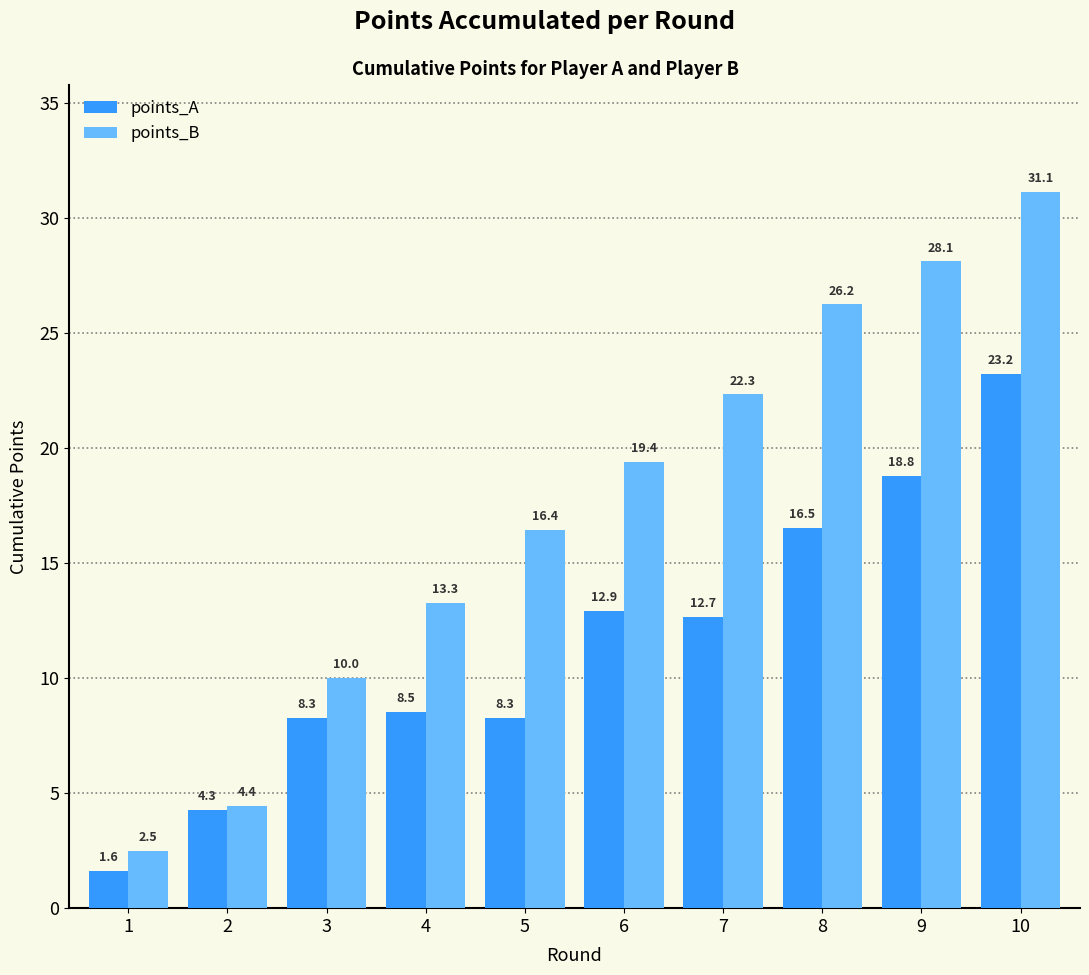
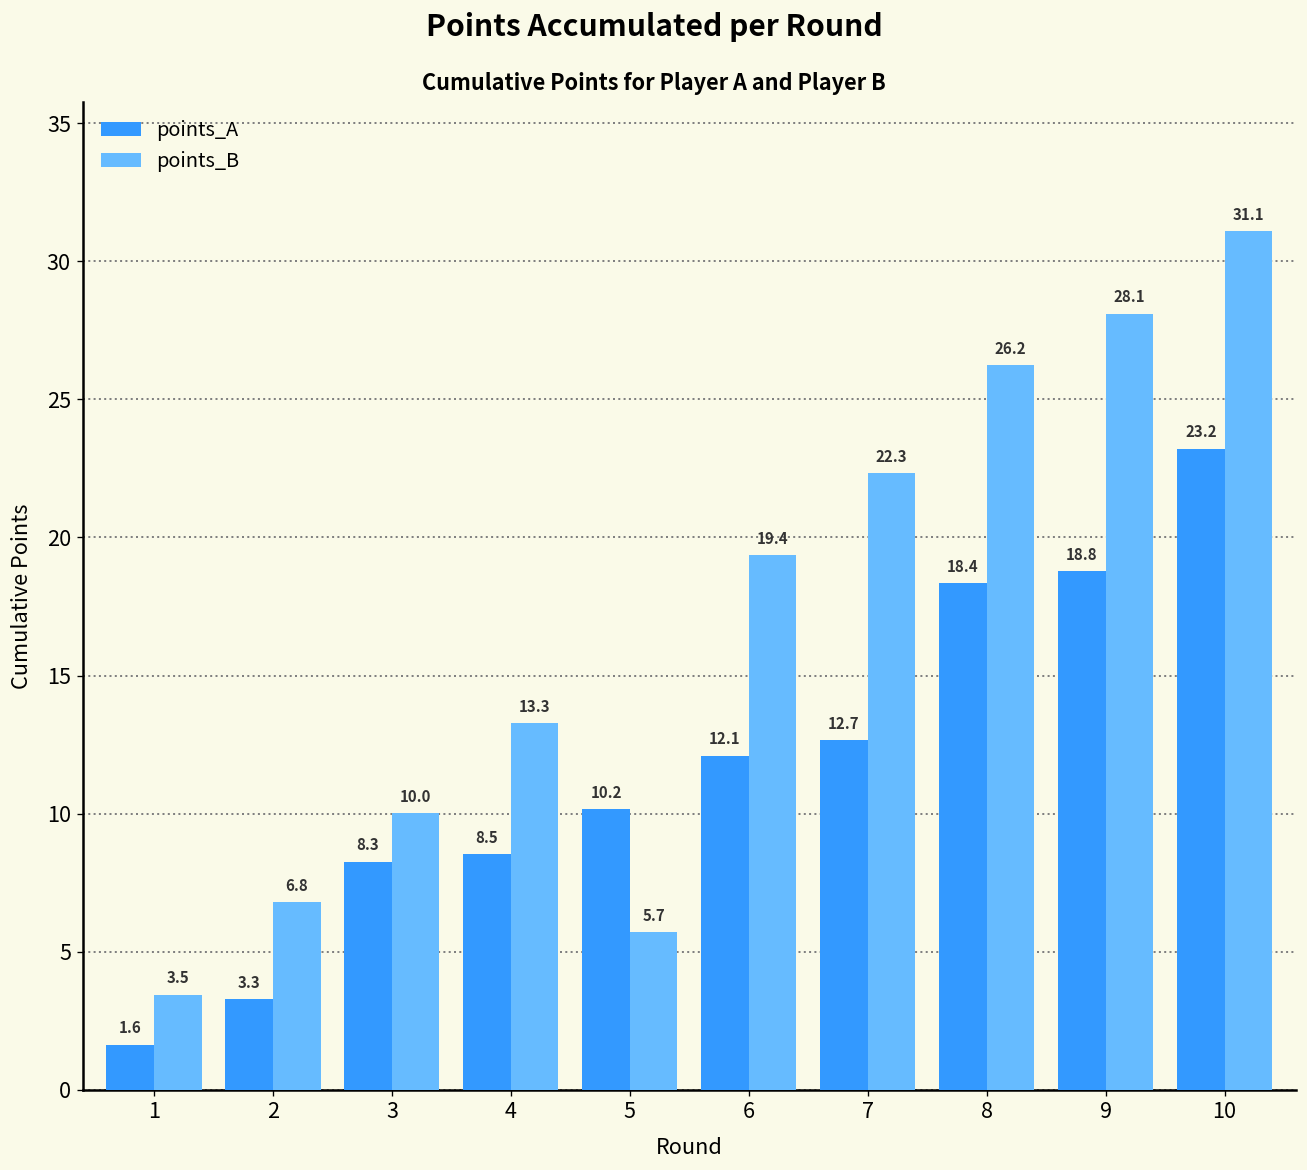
points_B, 1: 2.5 -> 3.5
points_A, 2: 4.3 -> 3.3
points_B, 2: 4.4 -> 6.8
points_A, 5: 8.3 -> 10.2
points_B, 5: 16.4 -> 5.7
points_A, 6: 12.9 -> 12.1
points_A, 8: 16.5 -> 18.4
